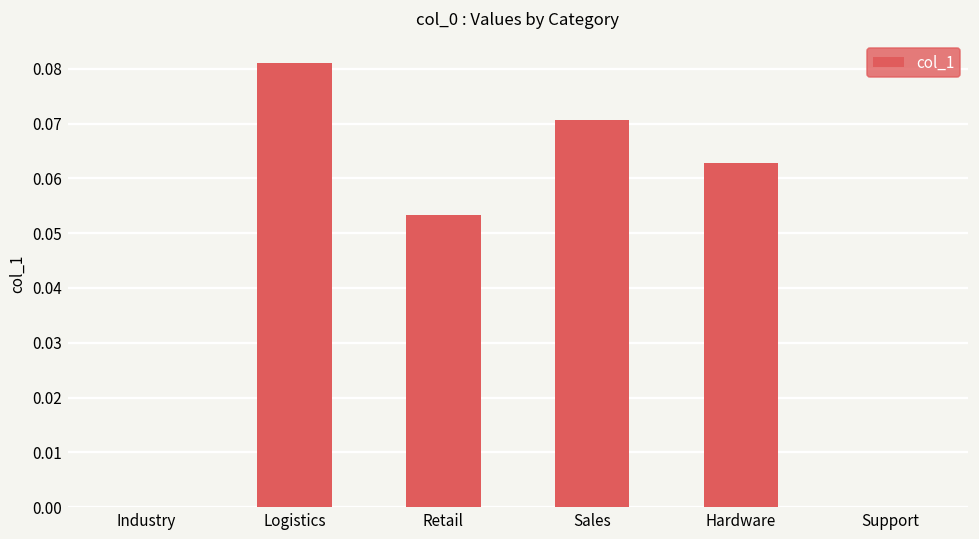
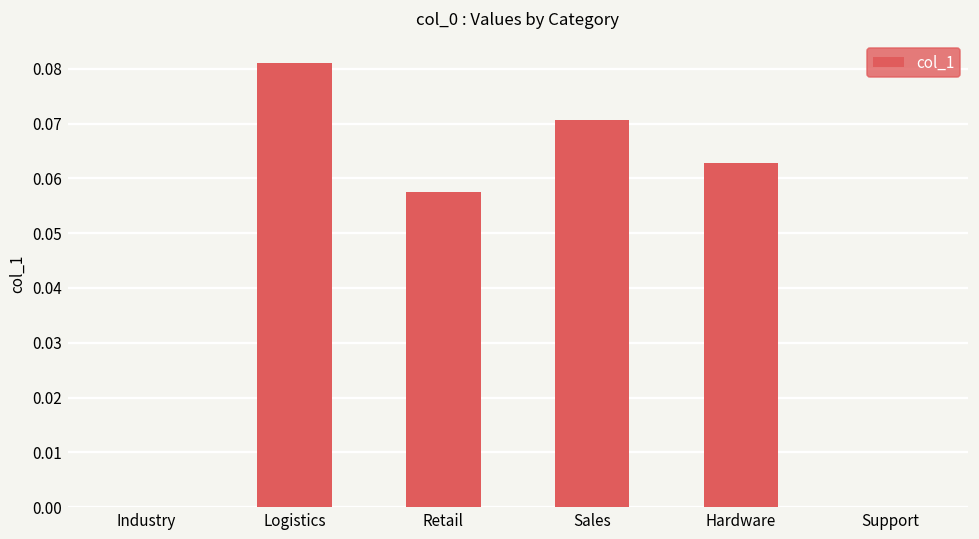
Retail: 0.053 -> 0.058
